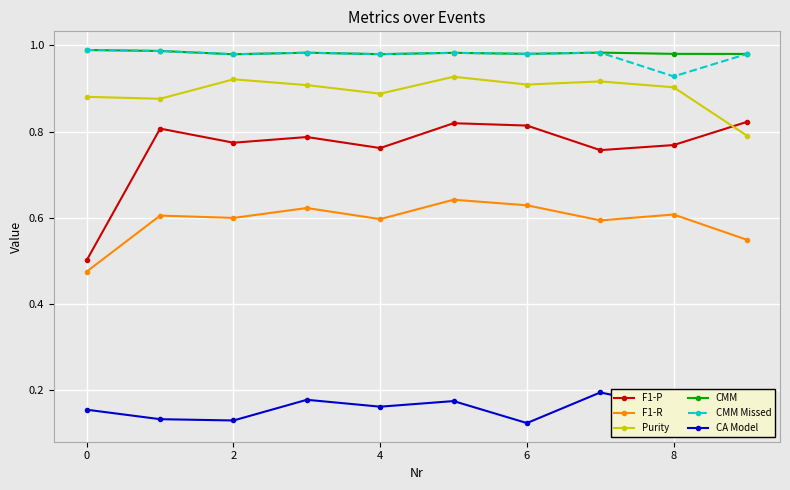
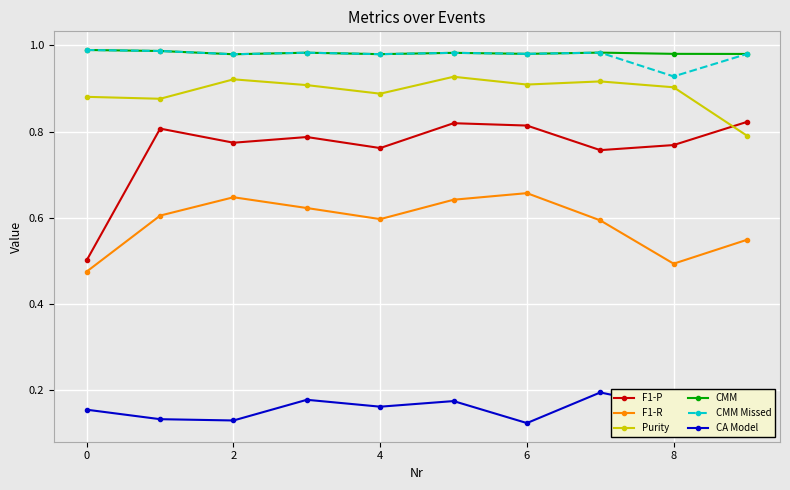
F1-R, 2: 0.60 -> 0.65
F1-R, 6: 0.63 -> 0.66
F1-R, 8: 0.61 -> 0.49
